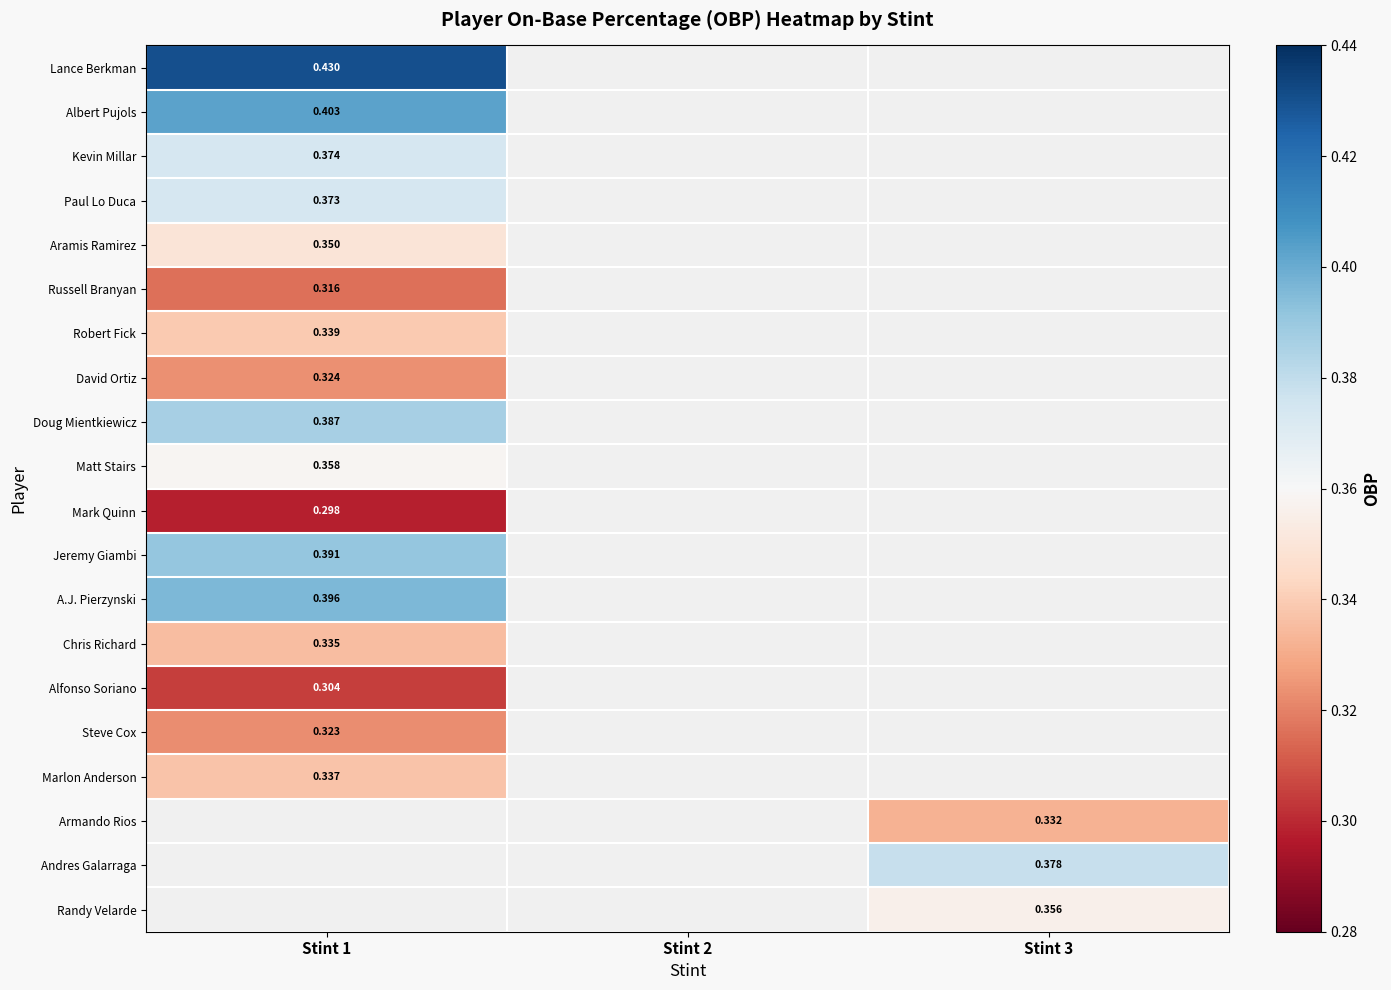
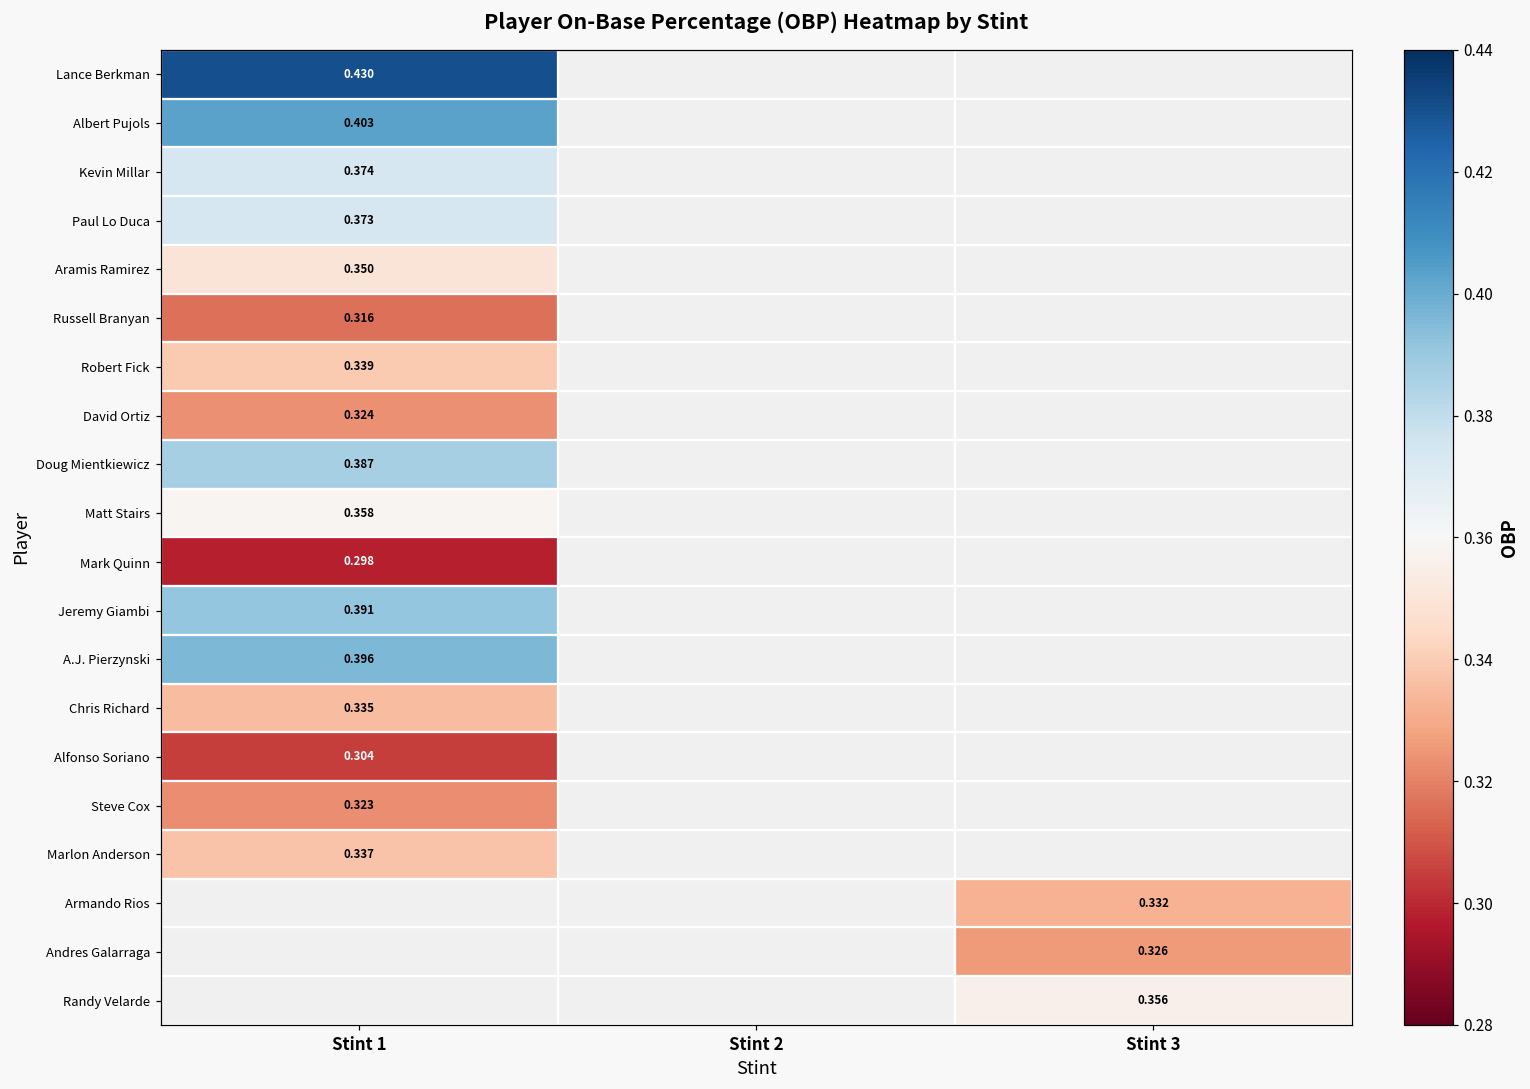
Andres Galarraga, Stint 3: 0.378 -> 0.326
